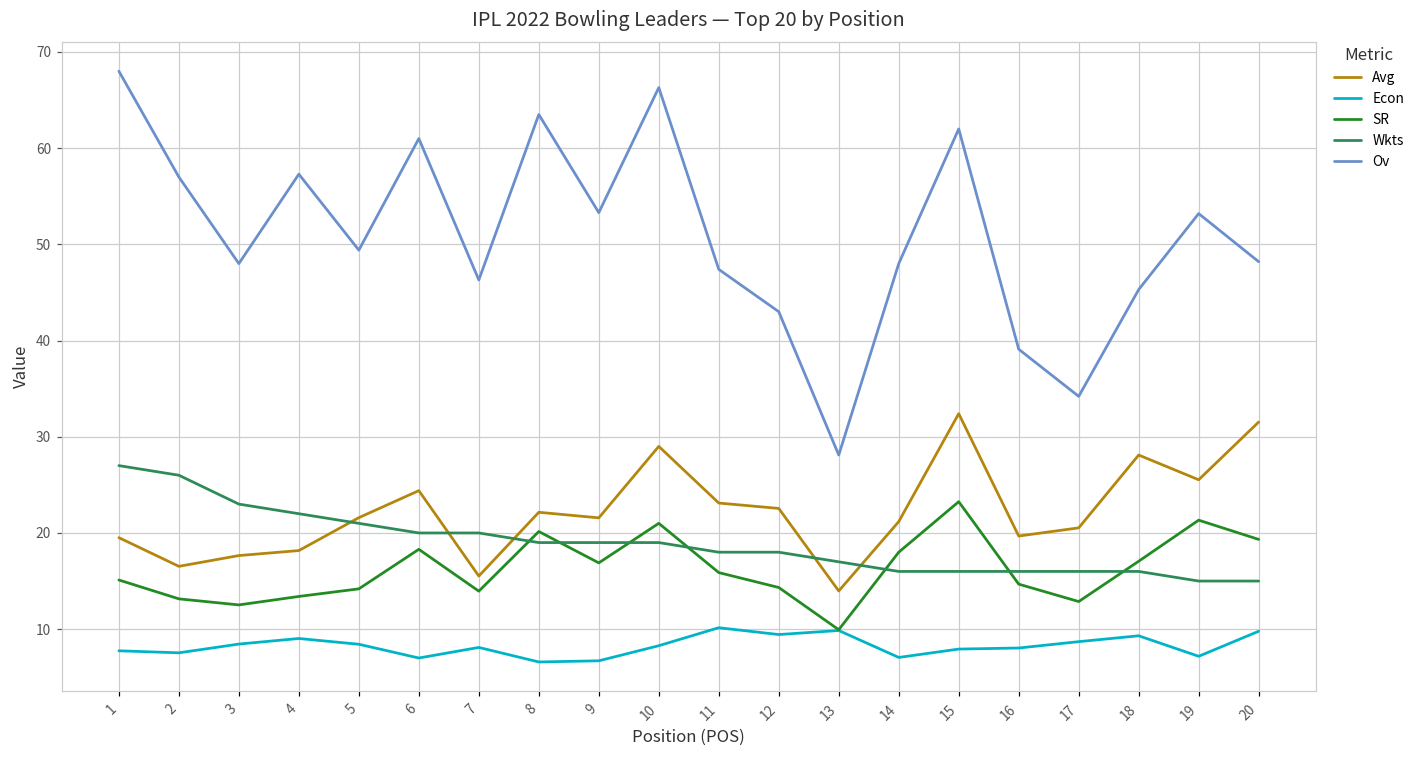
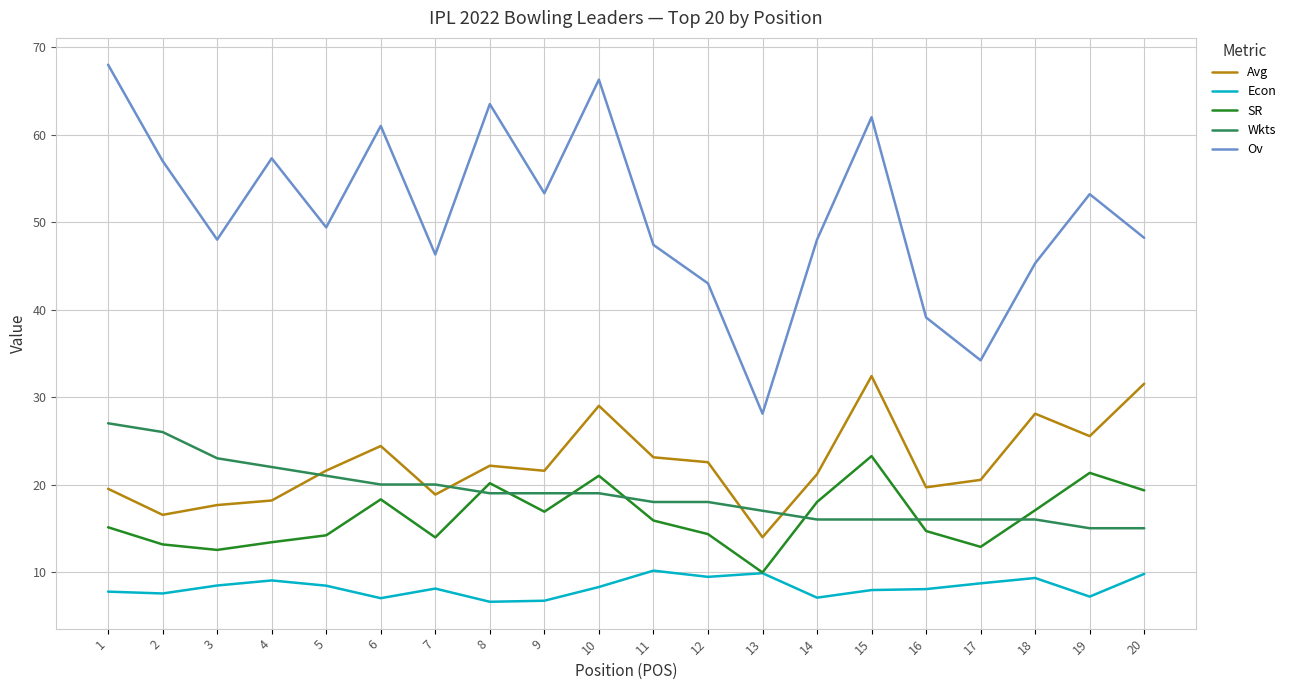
Avg, 7: 16 -> 19
